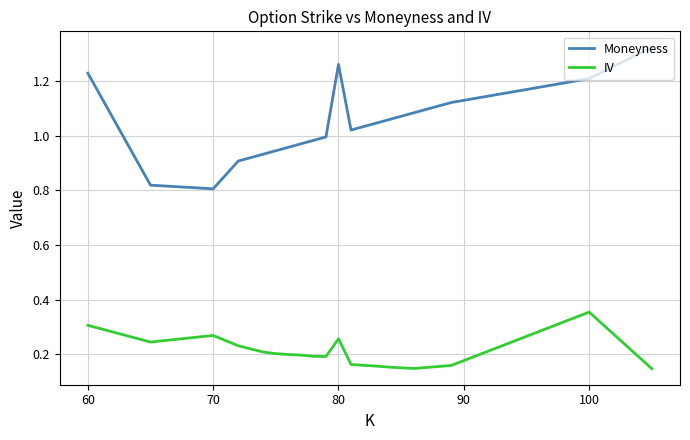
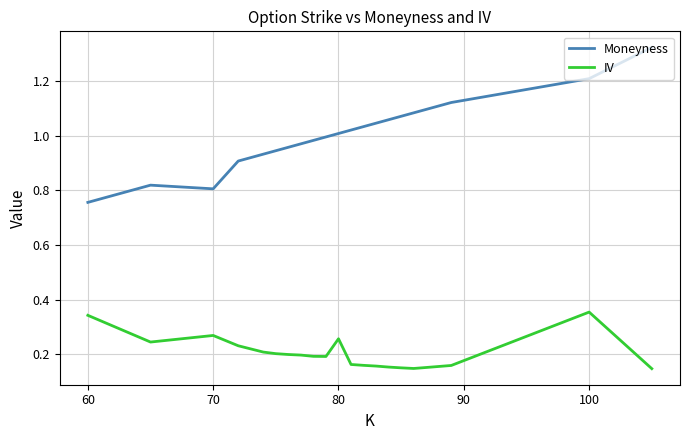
Moneyness, 60: 1.23 -> 0.76
IV, 60: 0.31 -> 0.34
Moneyness, 80: 1.26 -> 1.01
